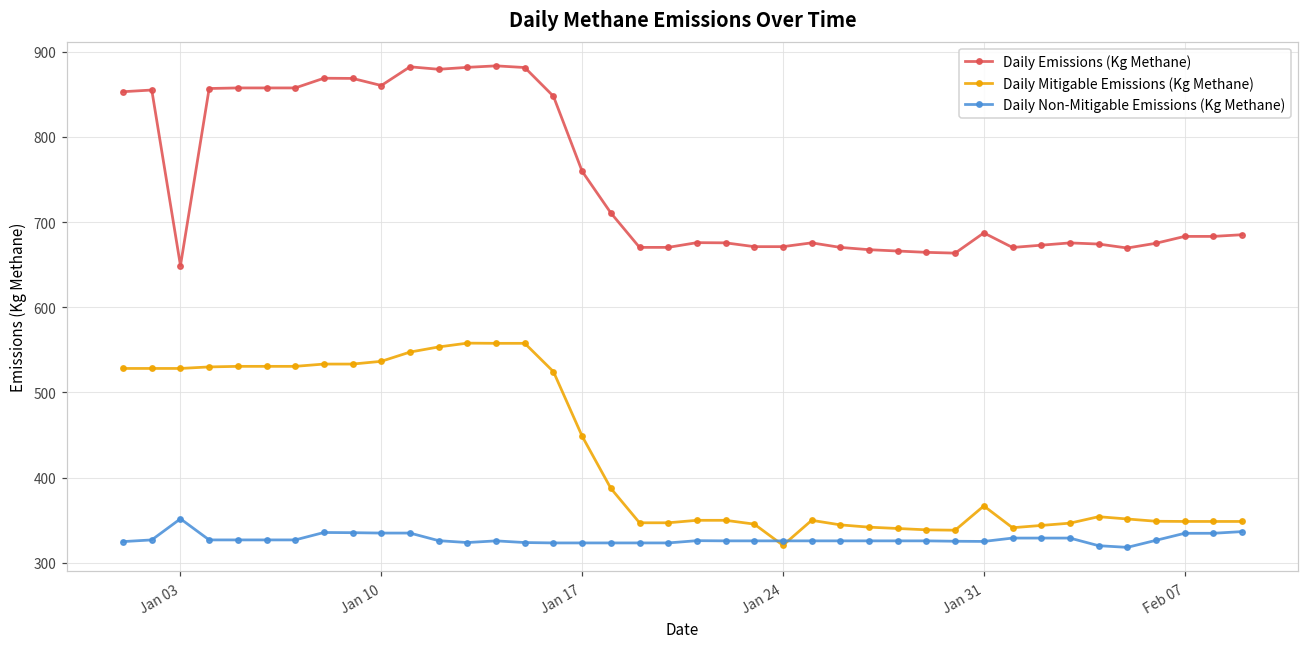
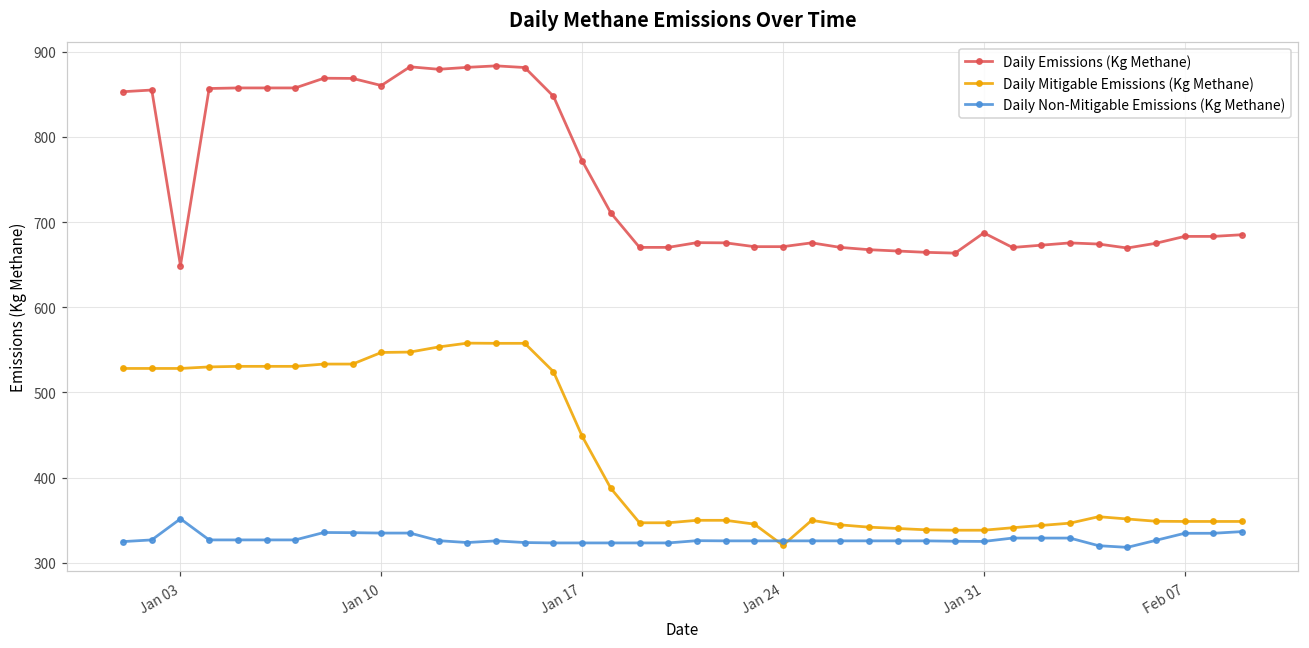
Daily Mitigable Emissions (Kg Methane), Jan 10: 540 -> 550
Daily Emissions (Kg Methane), Jan 17: 760 -> 770
Daily Mitigable Emissions (Kg Methane), Jan 31: 370 -> 340
